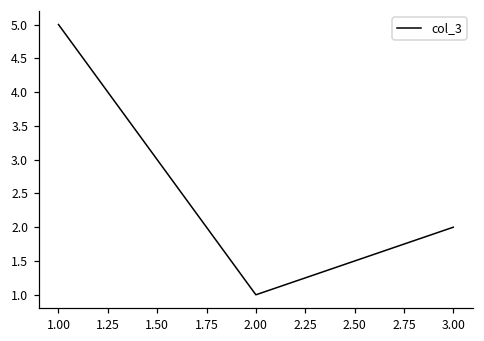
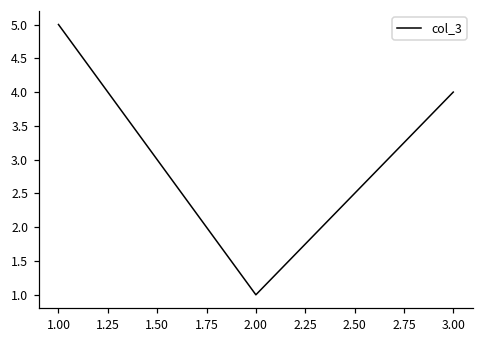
3.00: 2 -> 4
